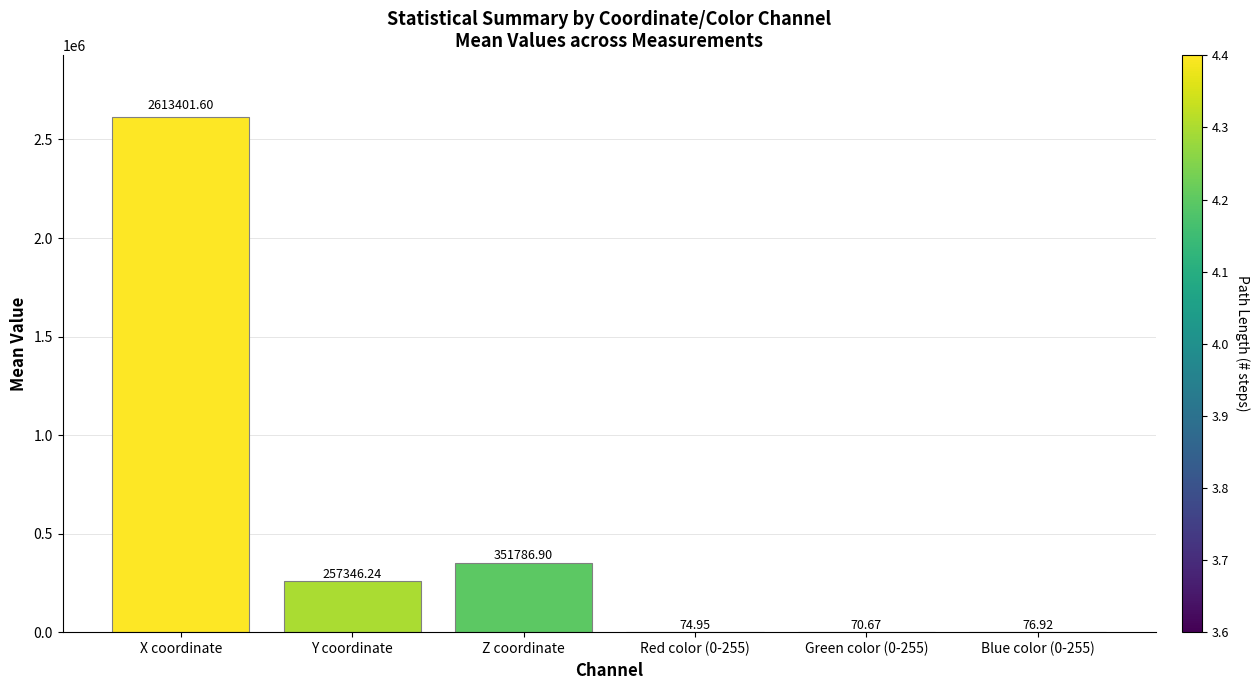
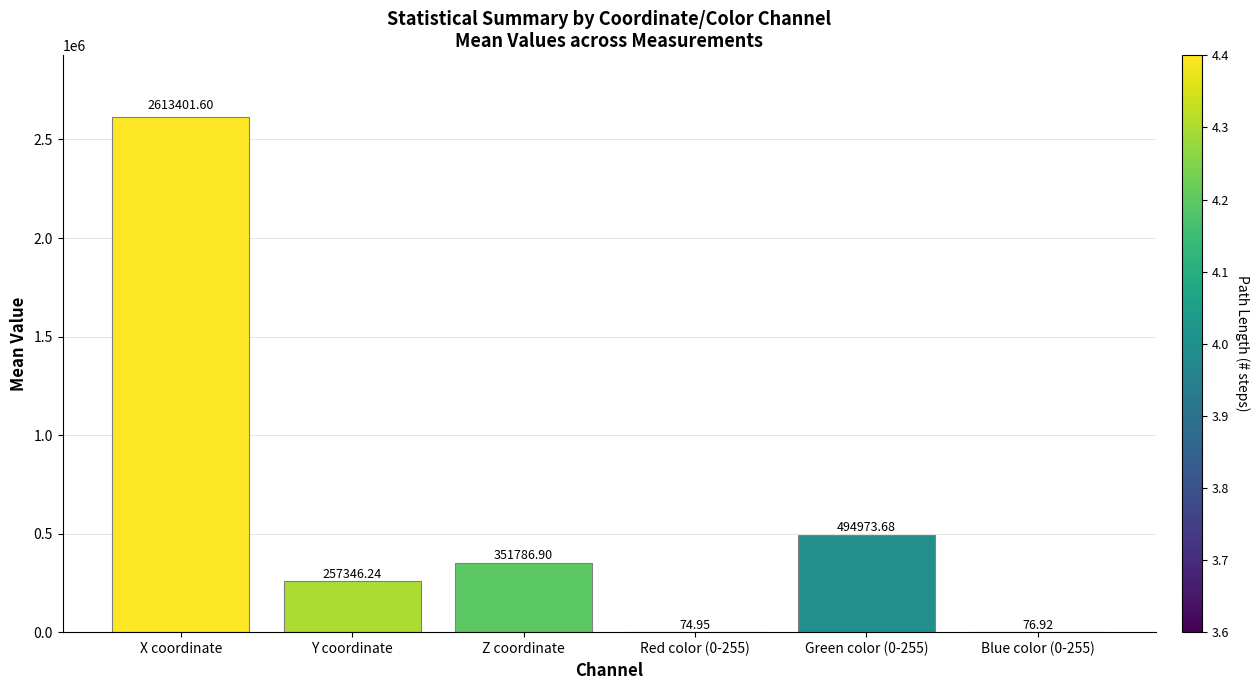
Green color (0-255): 70.67 -> 494973.68
